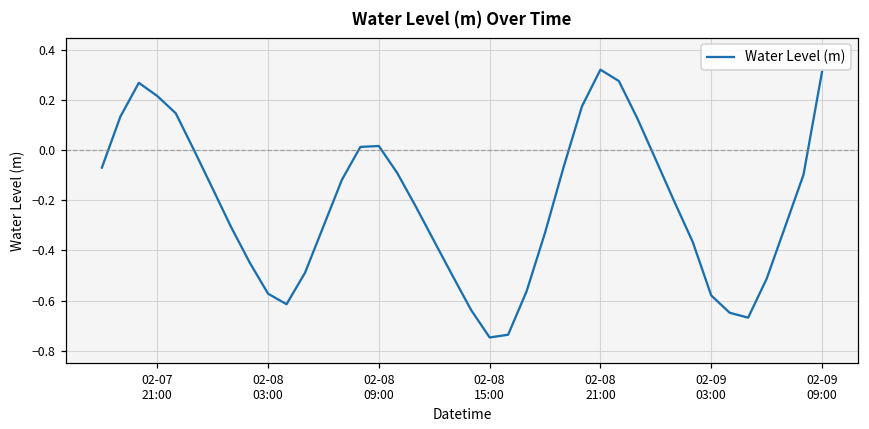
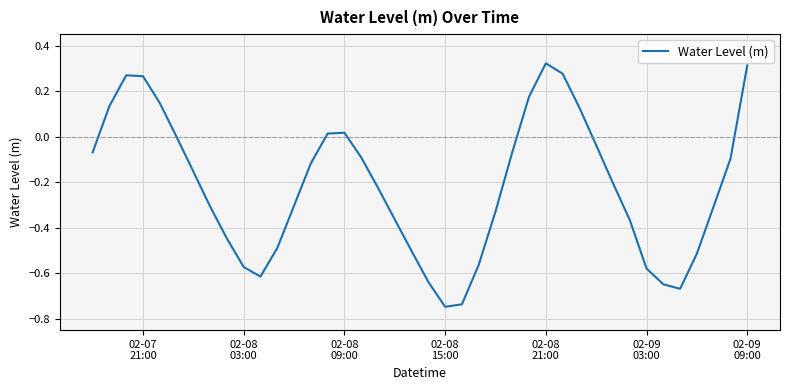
02-07 21:00: 0.22 -> 0.27
